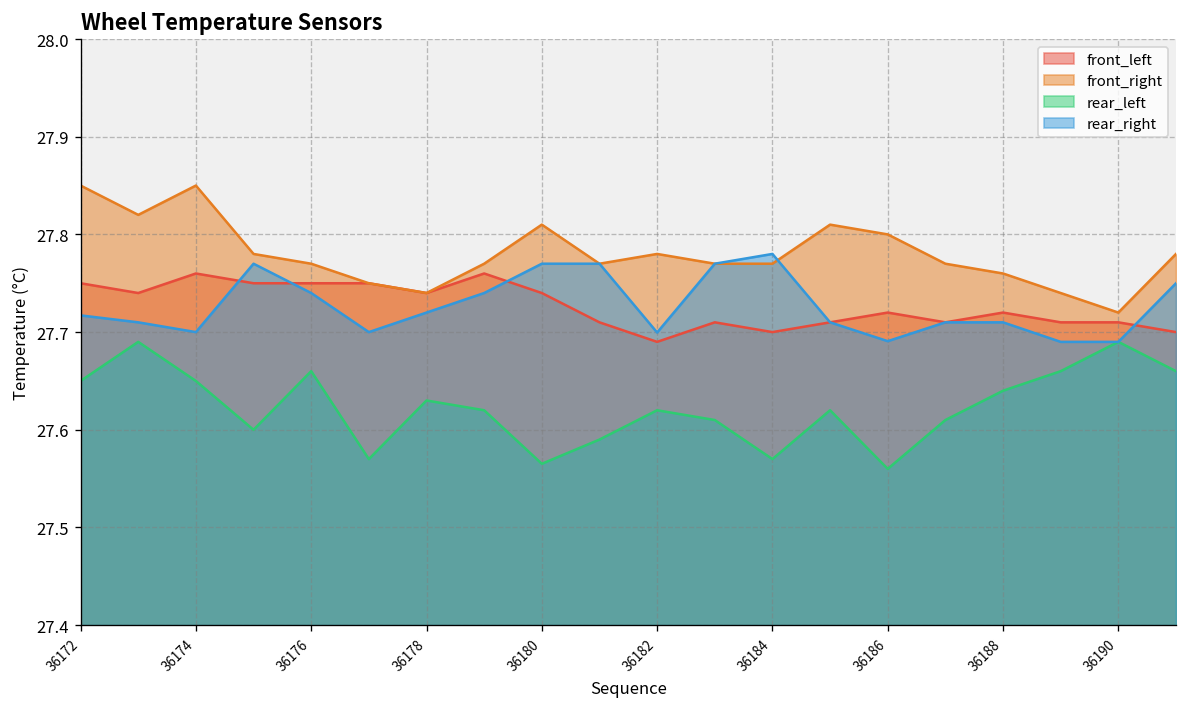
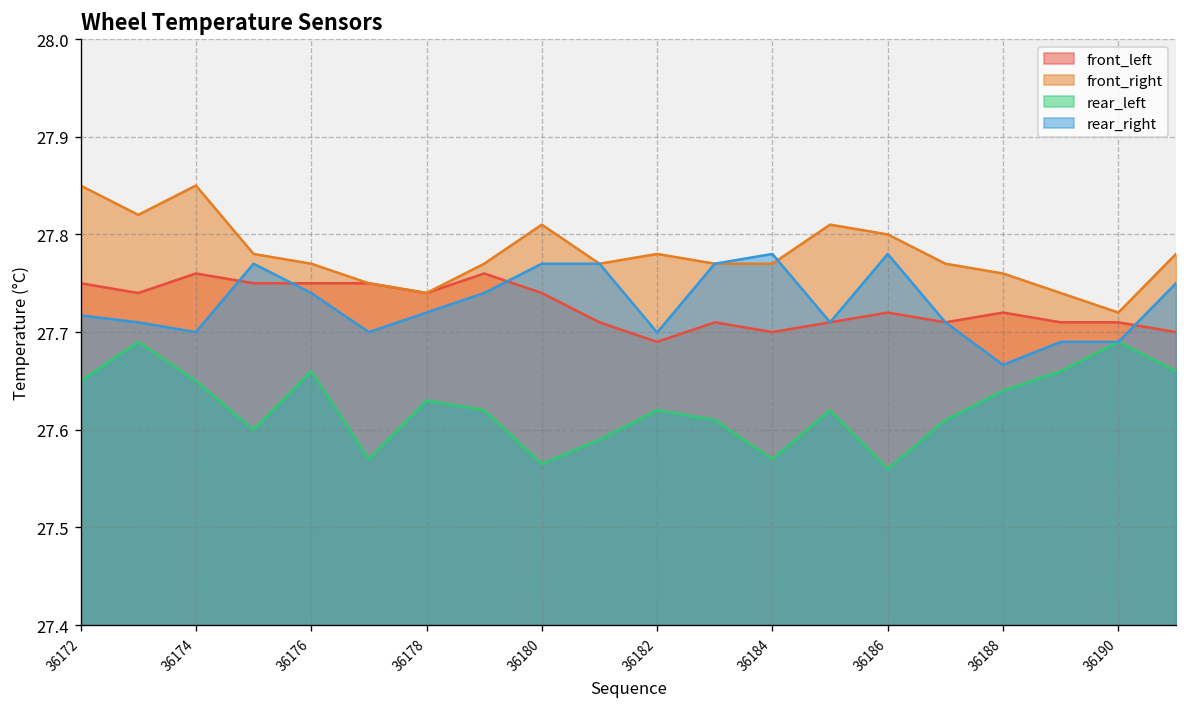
rear_right, 36186: 27.69 -> 27.78
rear_right, 36188: 27.71 -> 27.67
